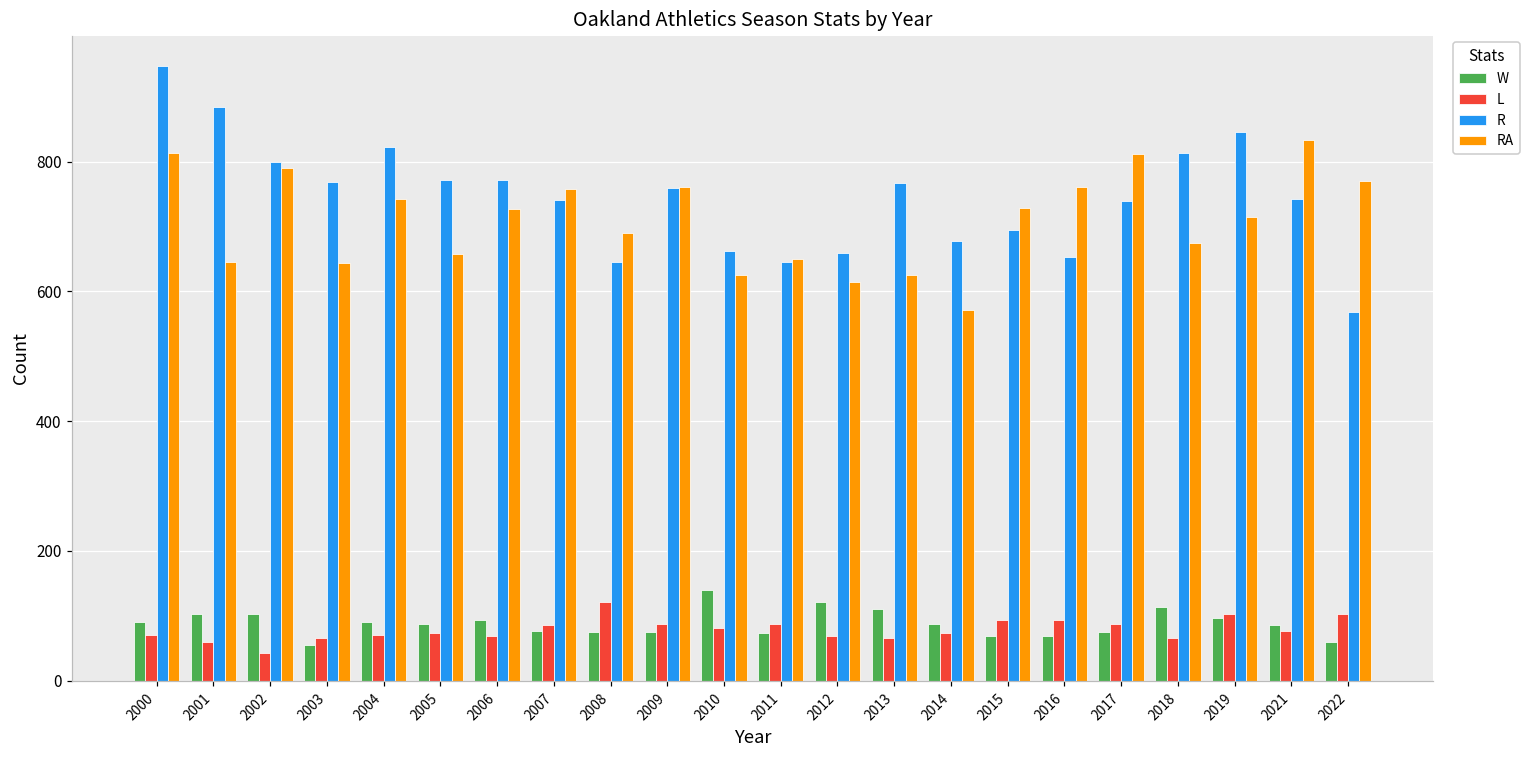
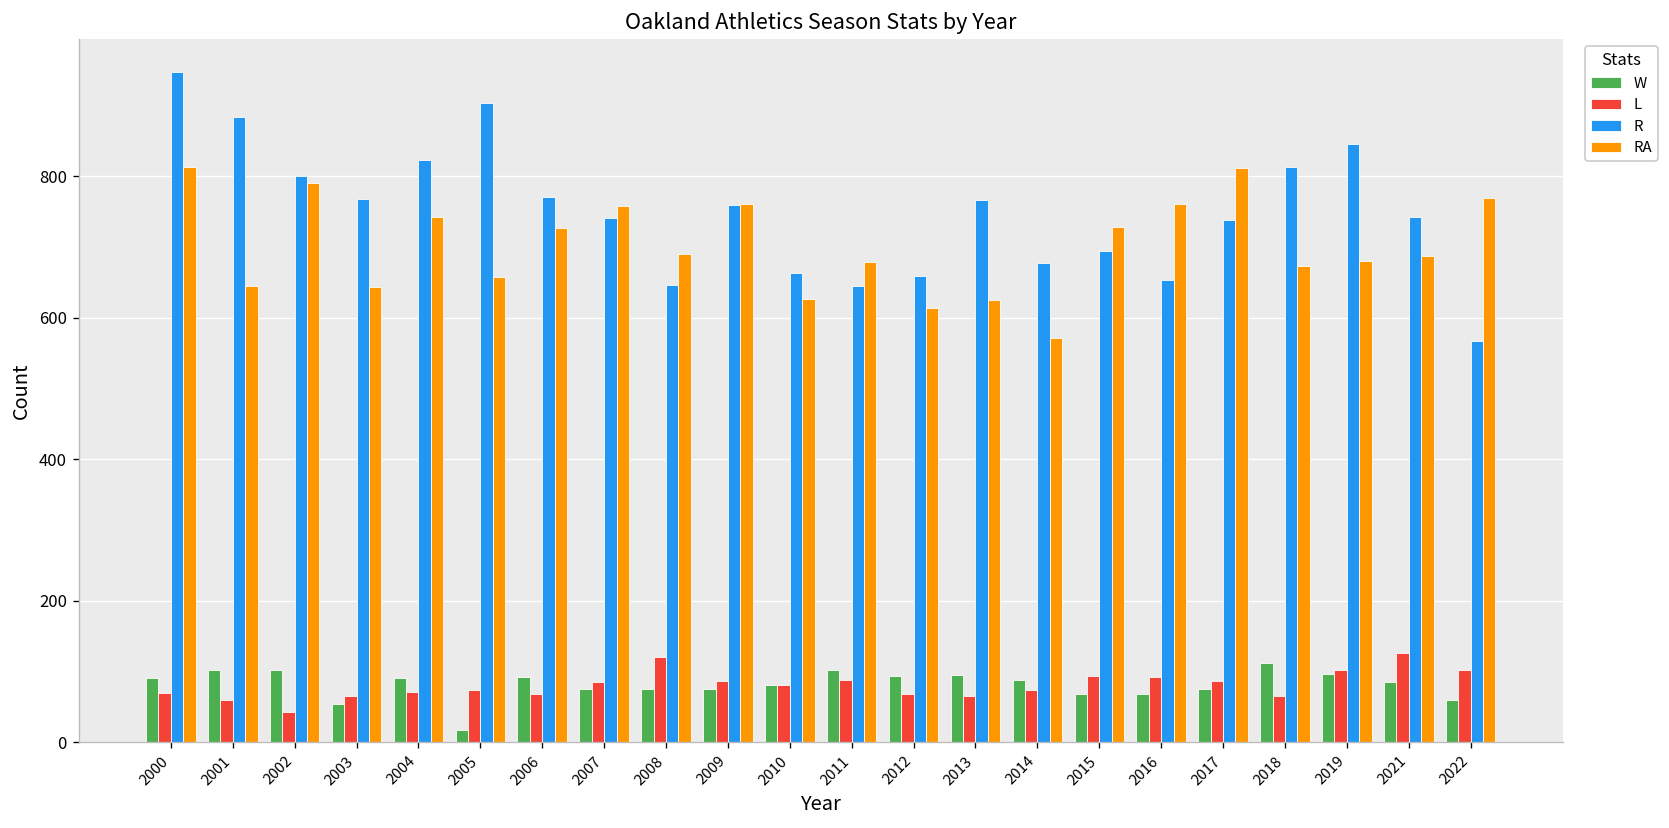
W, 2005: 90 -> 20
R, 2005: 770 -> 900
W, 2010: 140 -> 80
W, 2011: 70 -> 100
RA, 2011: 650 -> 680
W, 2012: 120 -> 90
W, 2013: 110 -> 100
RA, 2019: 720 -> 680
L, 2021: 80 -> 130
RA, 2021: 830 -> 690
